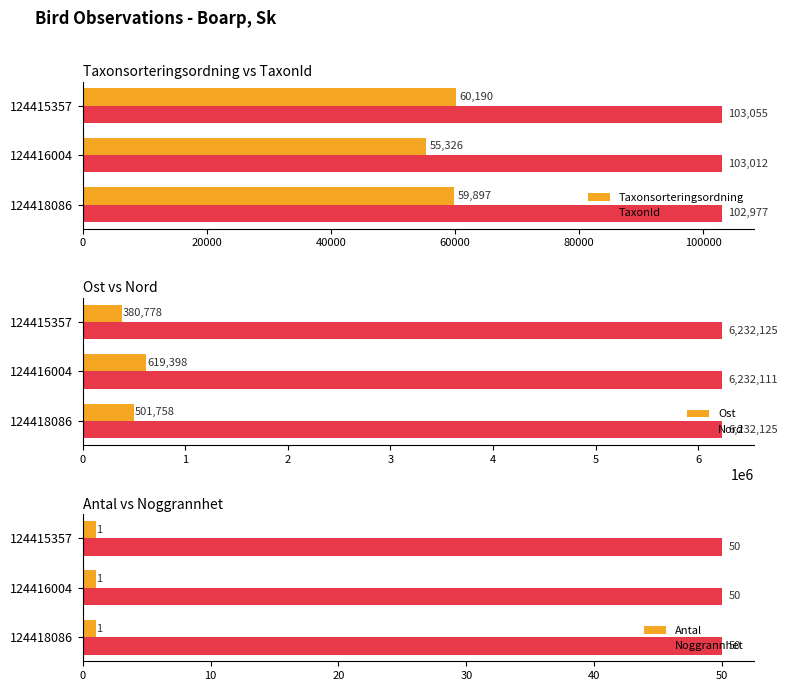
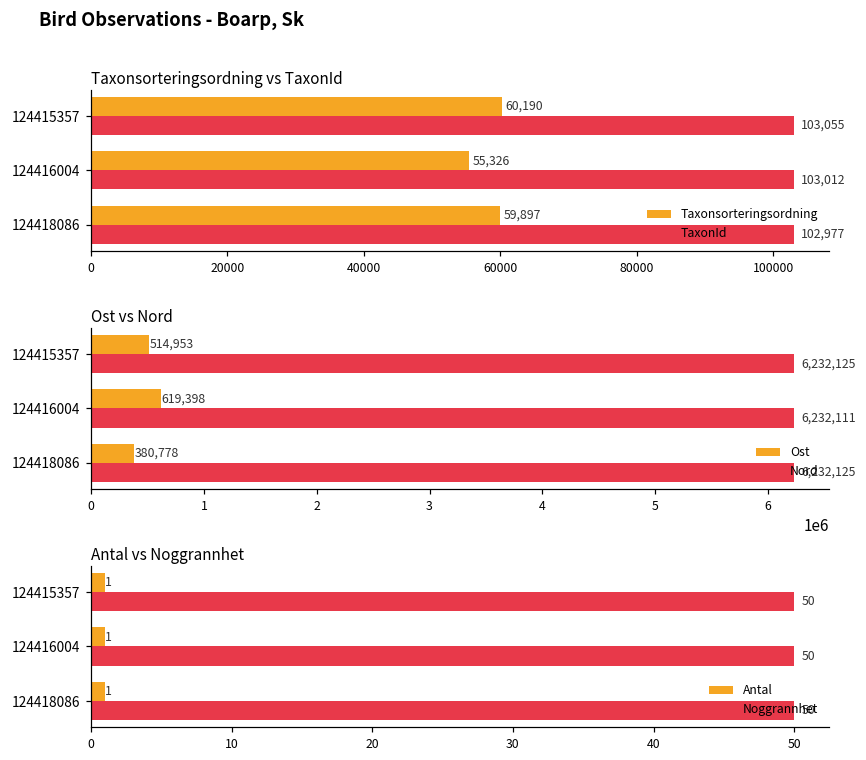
Ost vs Nord, Ost, 124415357: 380,778 -> 514,953
Ost vs Nord, Ost, 124418086: 501,758 -> 380,778
